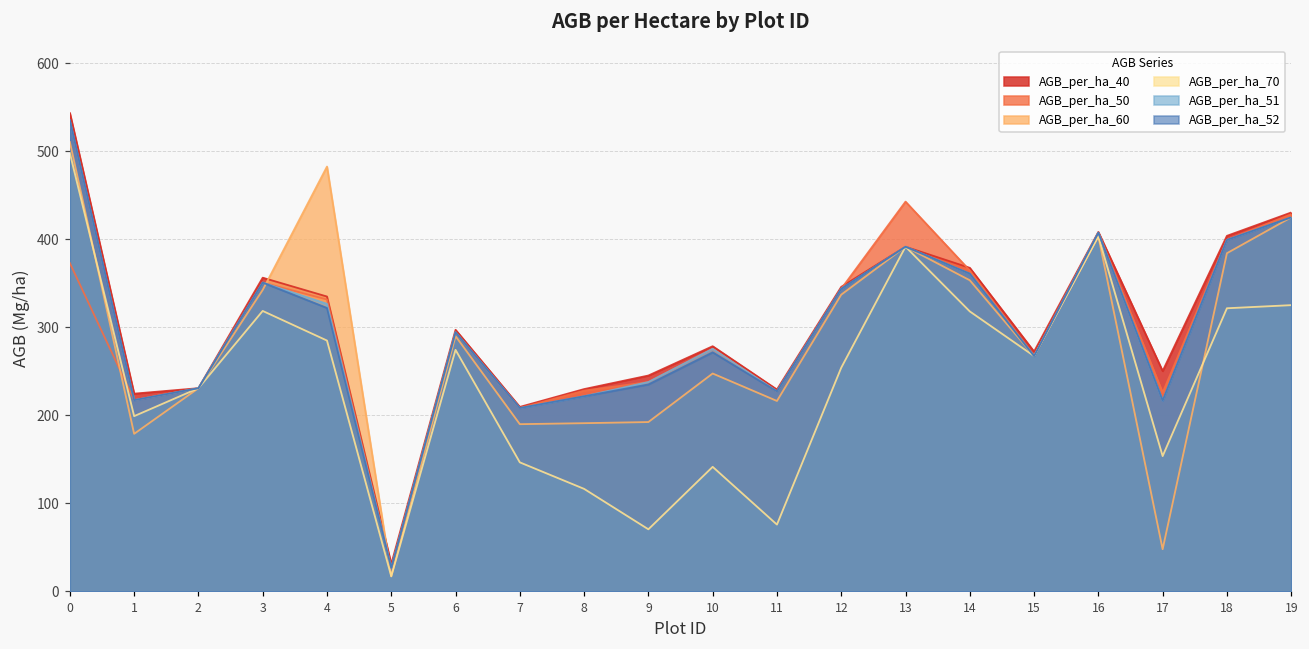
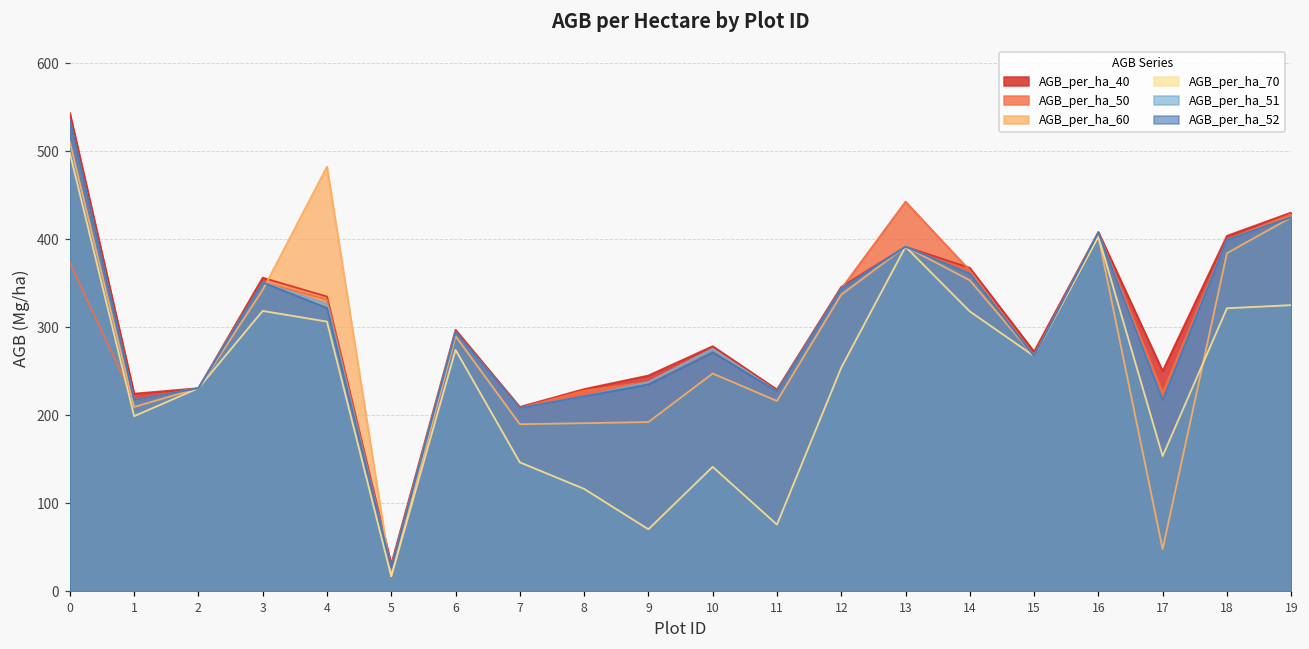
AGB_per_ha_60, 1: 180 -> 210
AGB_per_ha_70, 4: 290 -> 310
